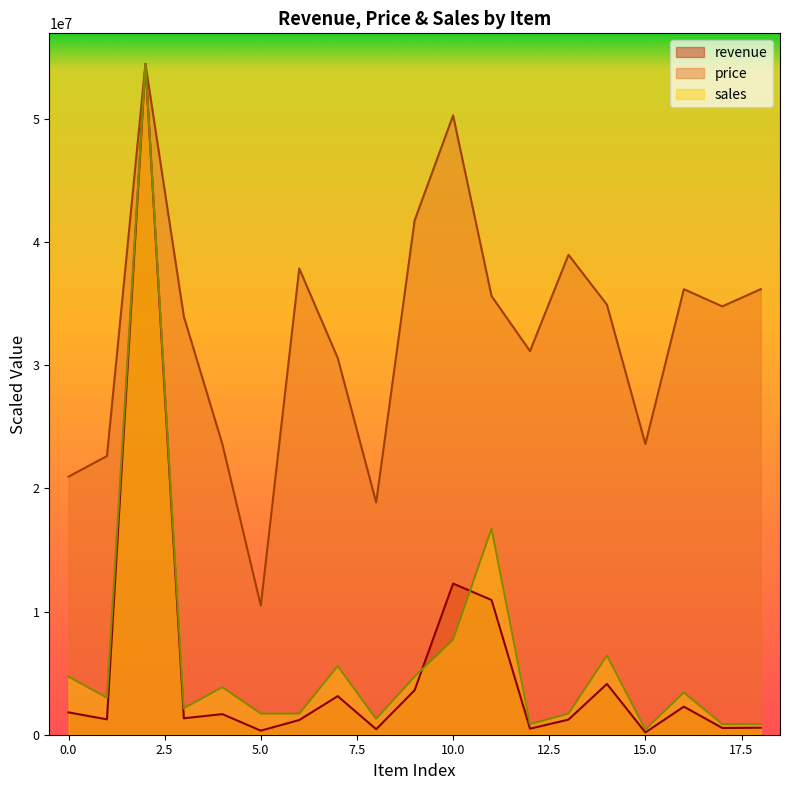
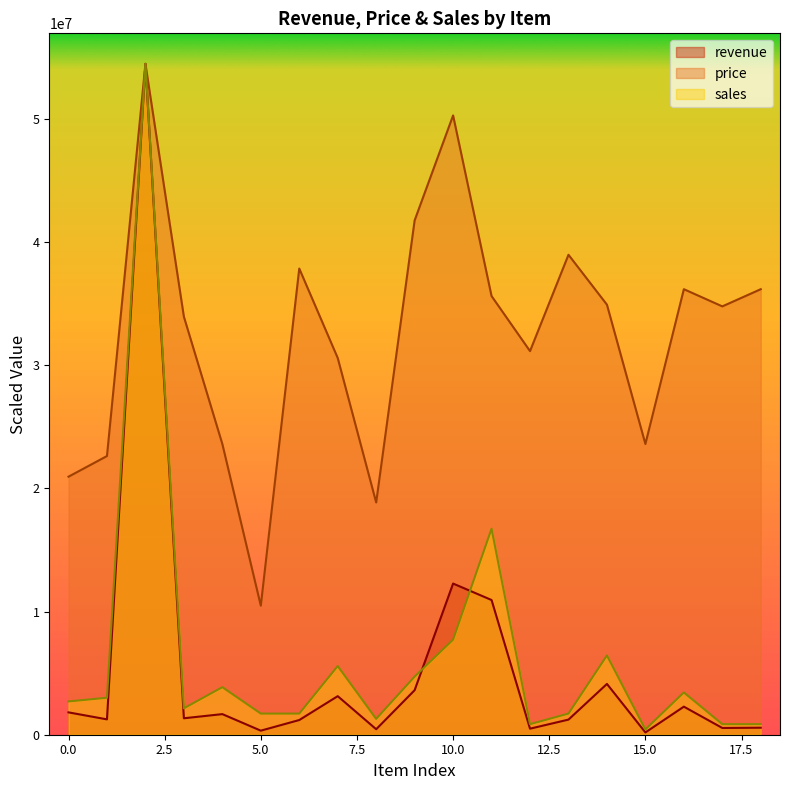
sales, 0.0: 4700000 -> 2700000
